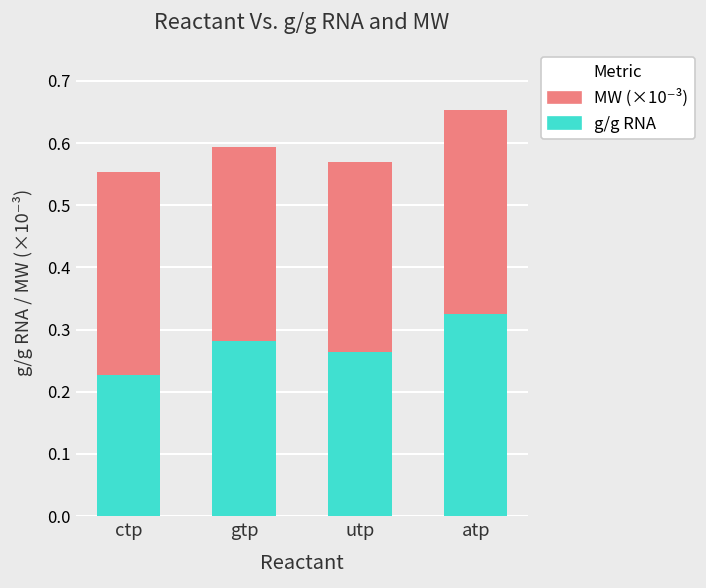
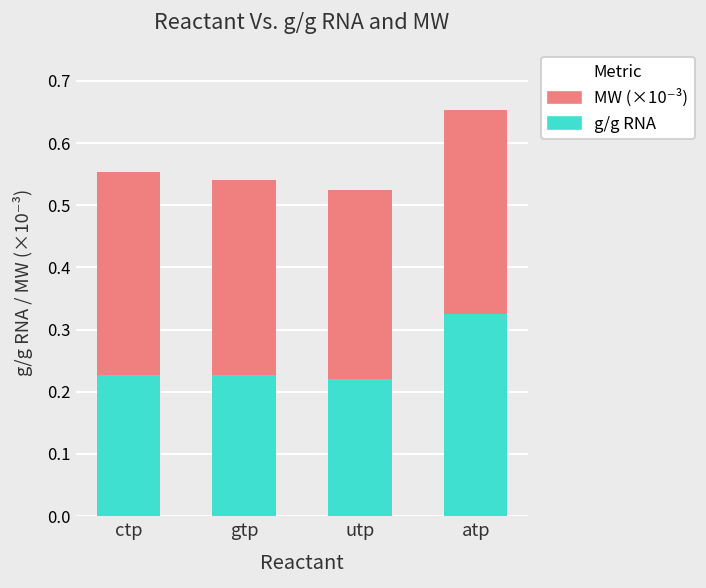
g/g RNA, gtp: 0.28 -> 0.23
g/g RNA, utp: 0.26 -> 0.22
